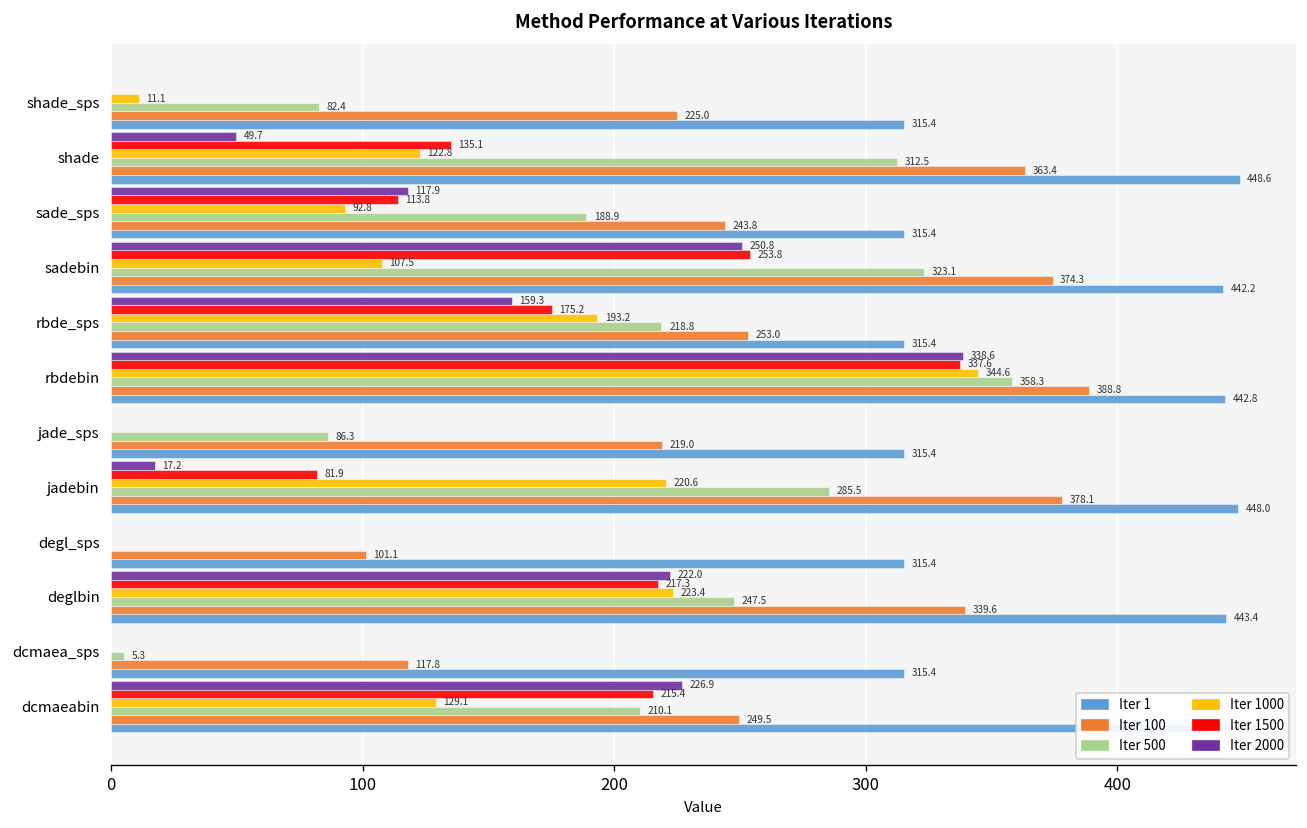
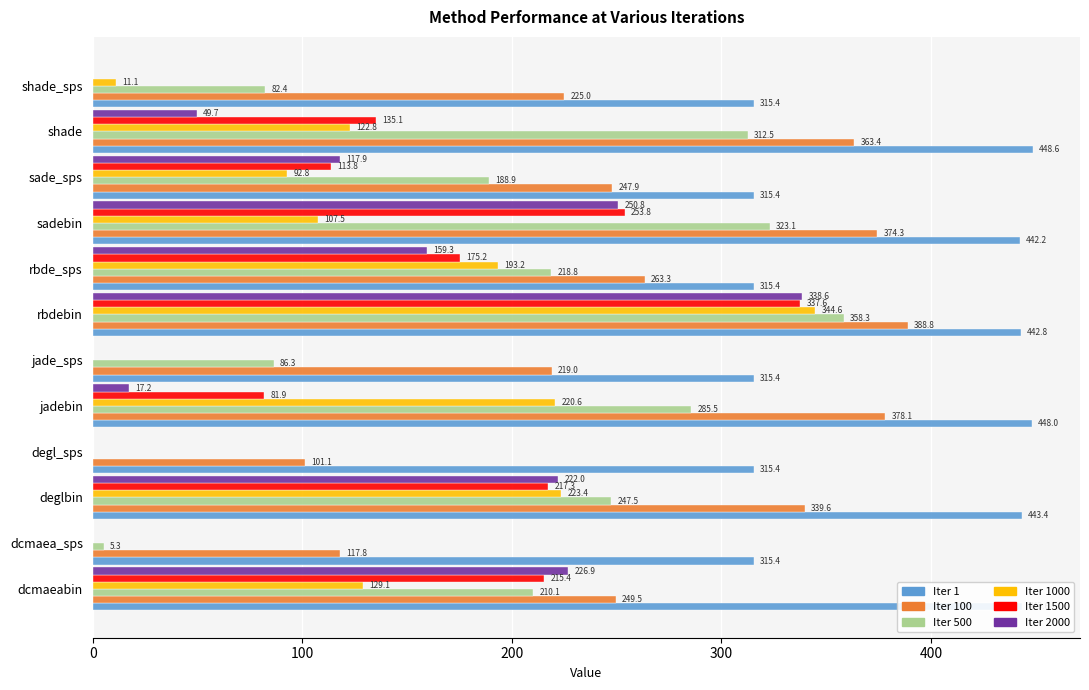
Iter 100, sade_sps: 243.8 -> 247.9
Iter 100, rbde_sps: 253.0 -> 263.3
